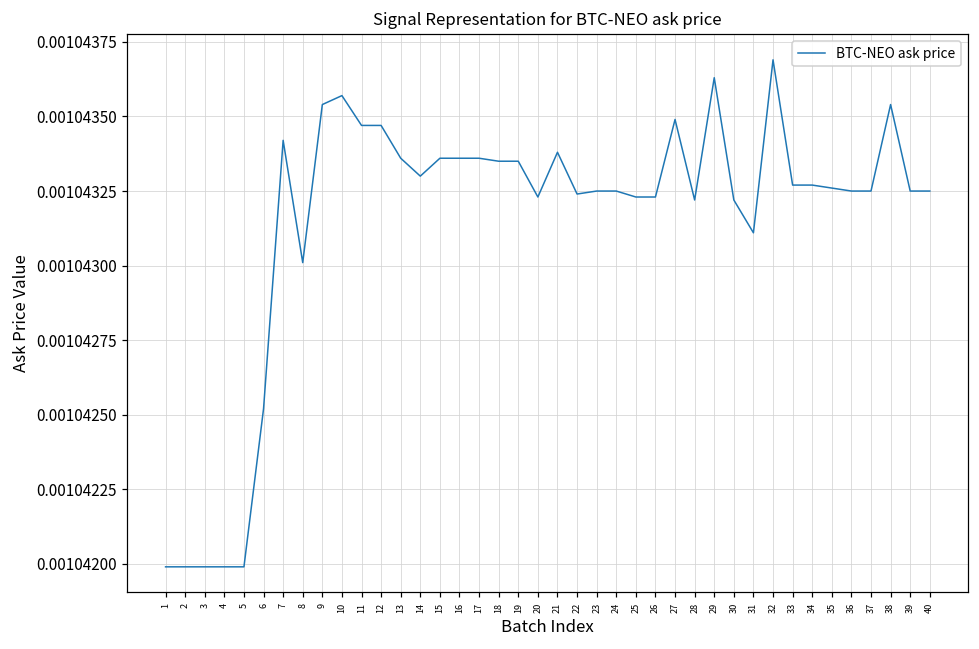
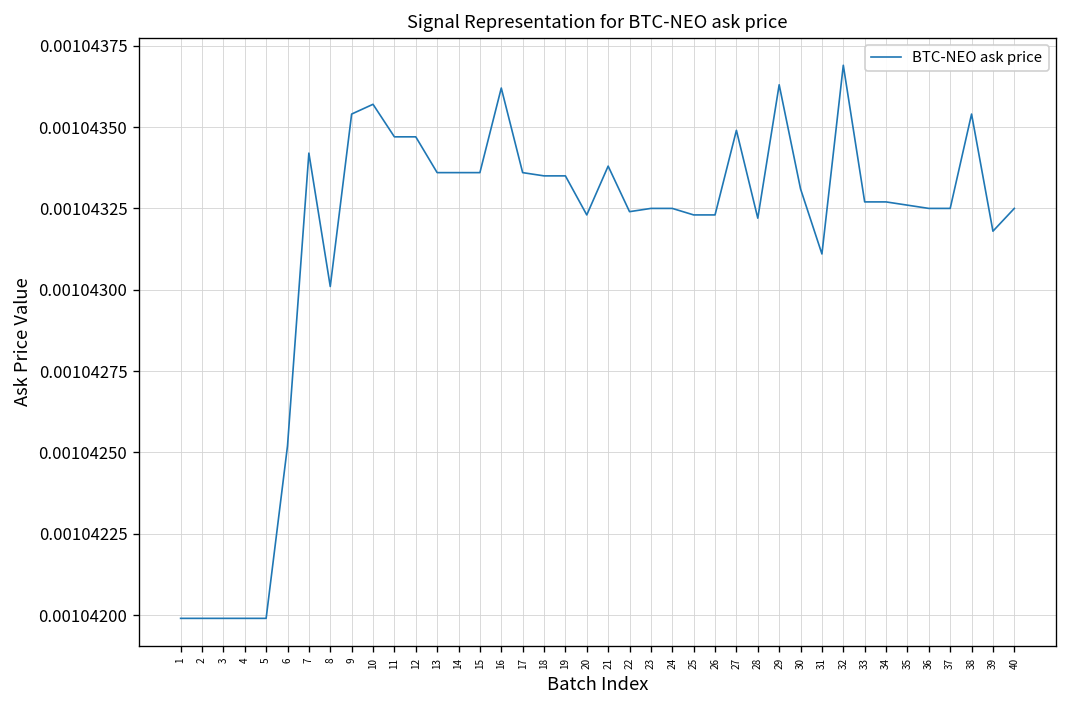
14: 0.00104330 -> 0.00104336
16: 0.00104336 -> 0.00104362
30: 0.00104322 -> 0.00104331
39: 0.00104325 -> 0.00104318
